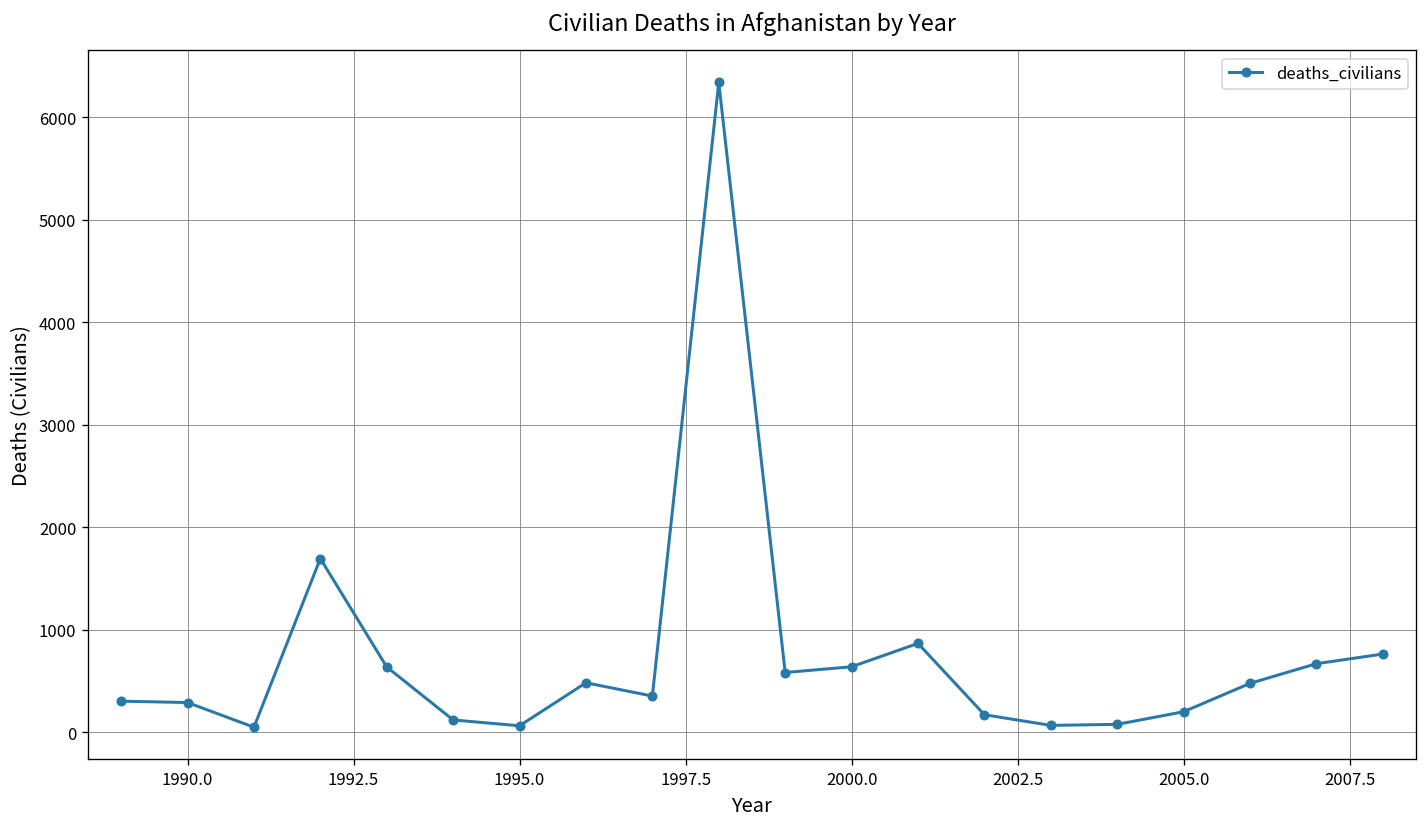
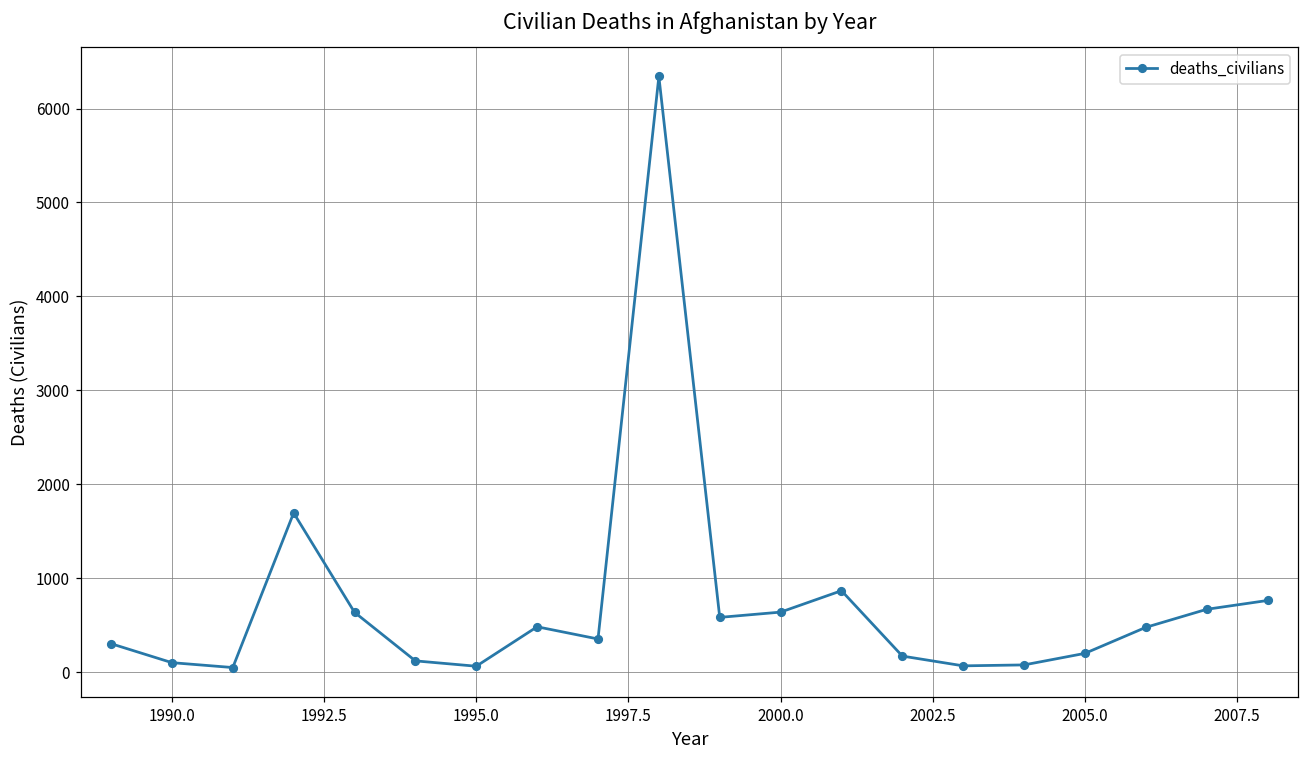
1990.0: 300 -> 100
